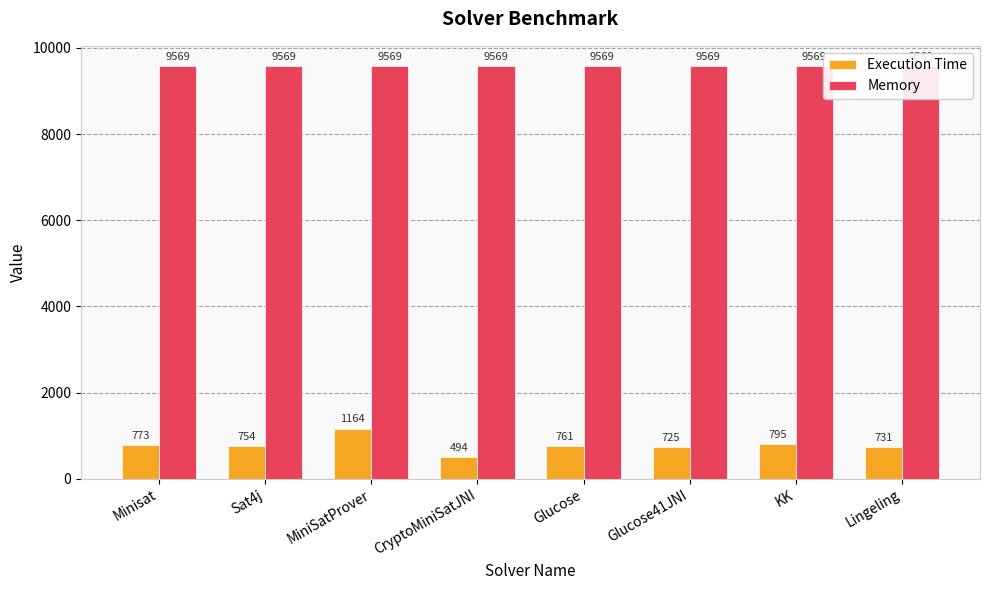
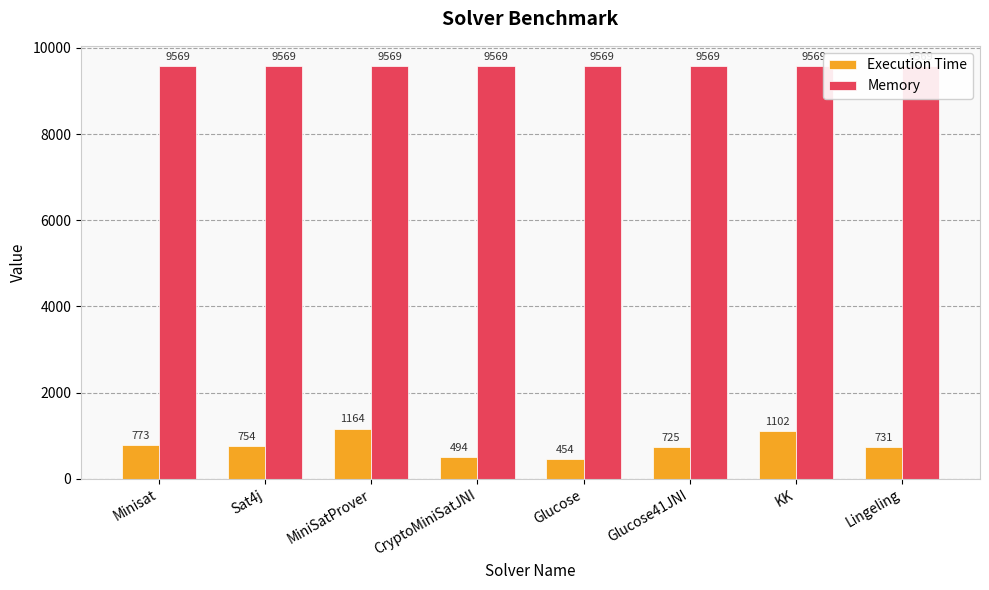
Execution Time, Glucose: 761 -> 454
Execution Time, KK: 795 -> 1102
